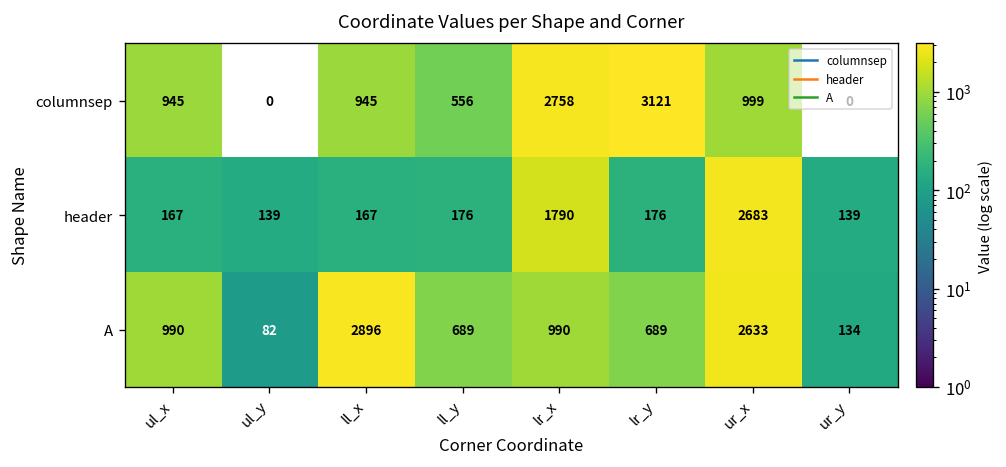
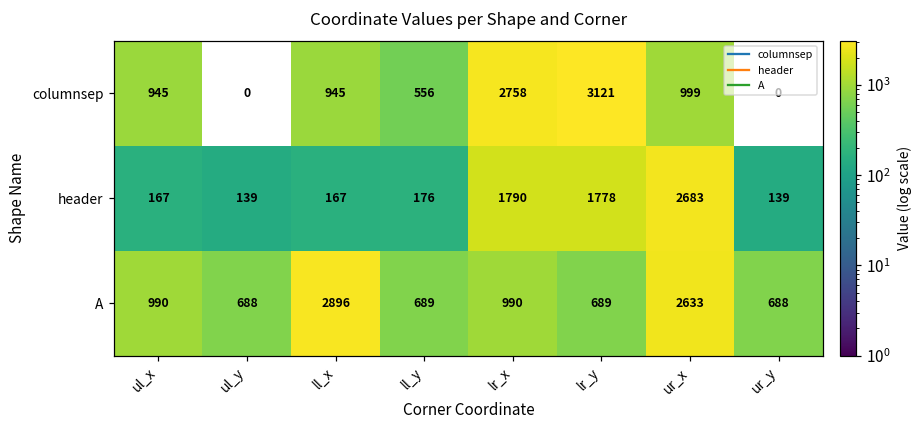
header, lr_y: 176 -> 1778
A, ul_y: 82 -> 688
A, ur_y: 134 -> 688
